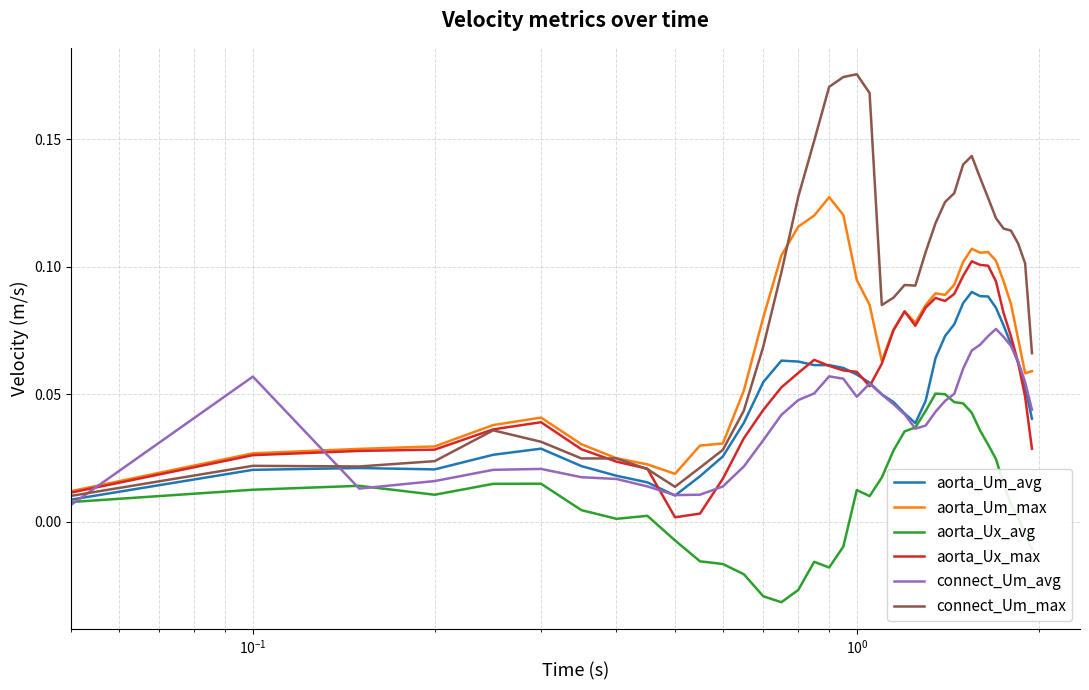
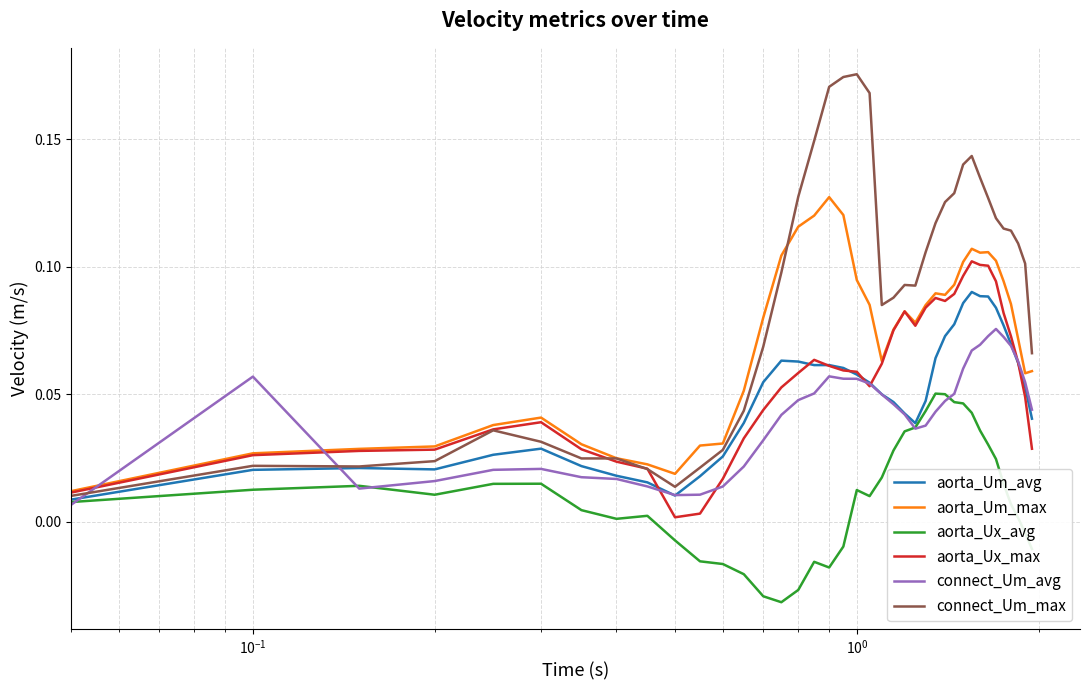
connect_Um_avg, 10^0: 0.049 -> 0.056
